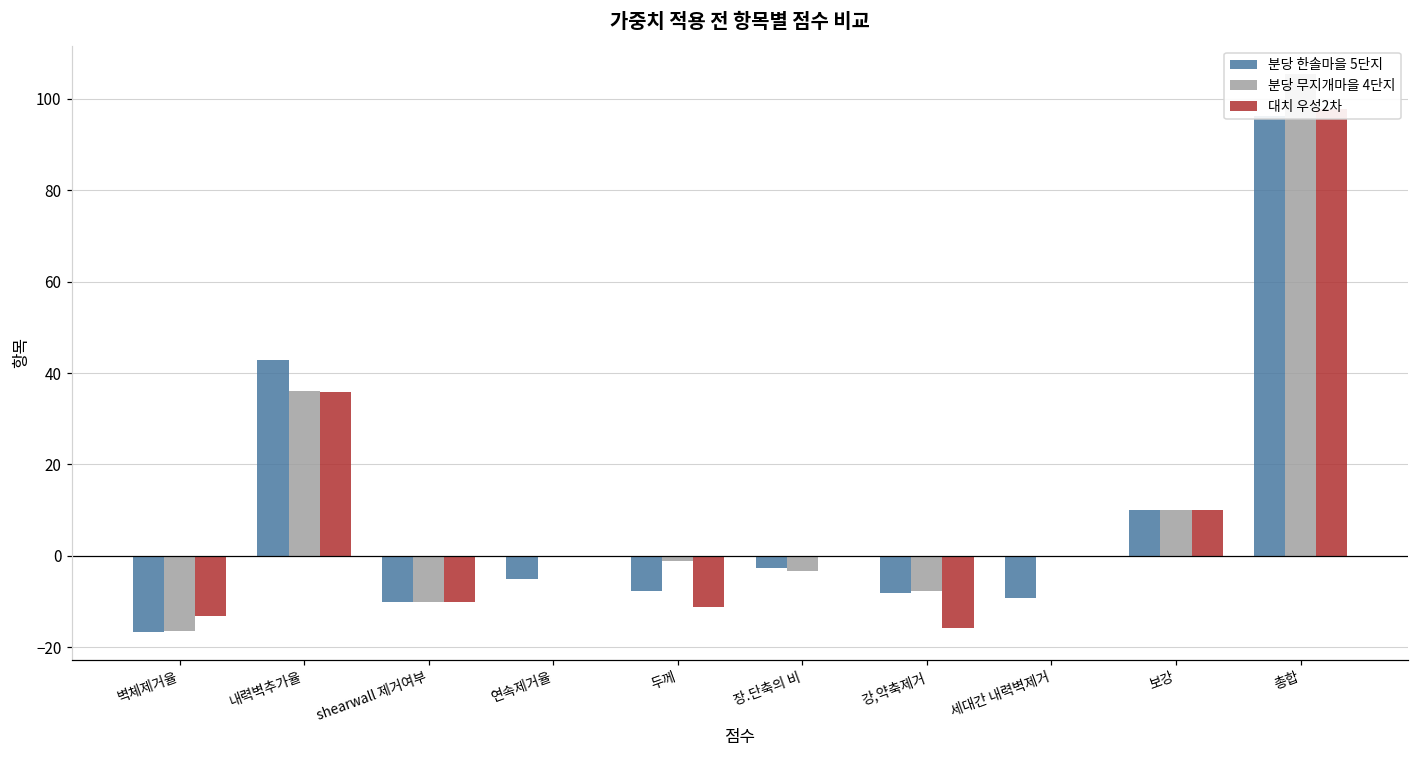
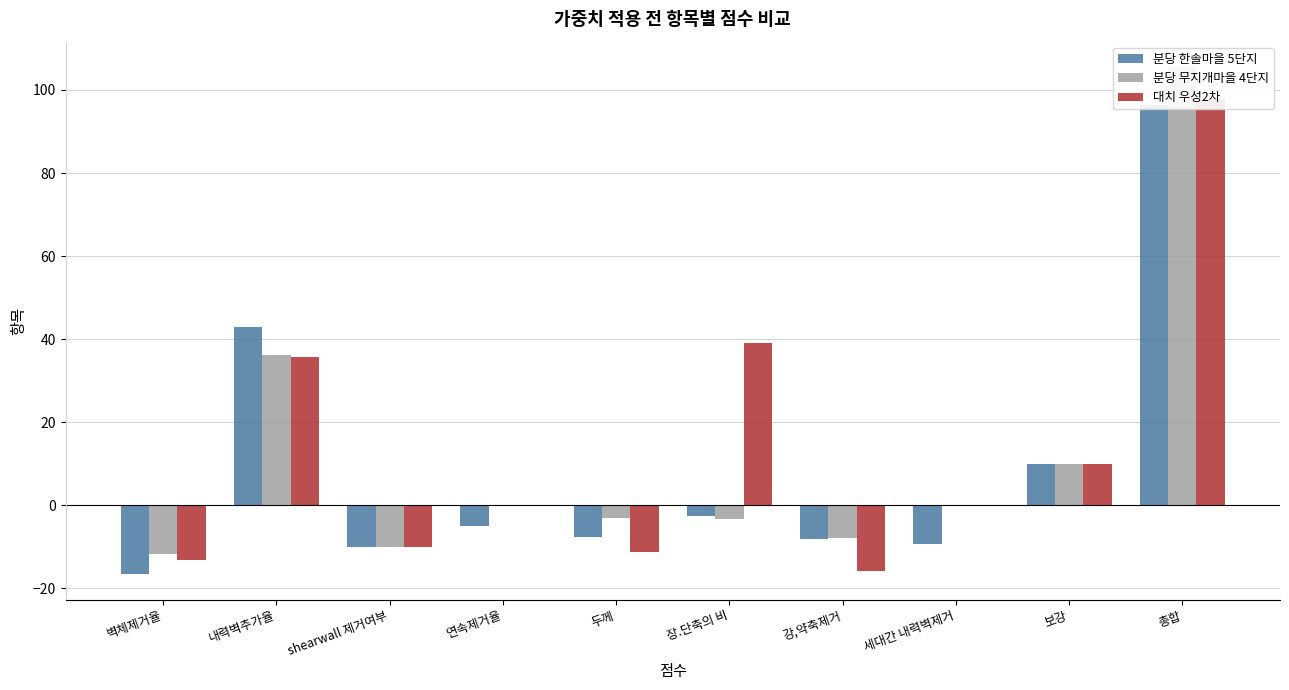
분당 무지개마을 4단지, 벽체제거율: -16 -> -12
분당 무지개마을 4단지, 두께: -1 -> -3
대치 우성2차, 장.단축의 비: 0 -> 39
